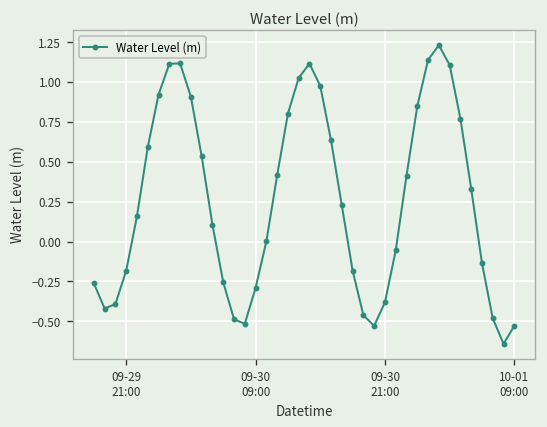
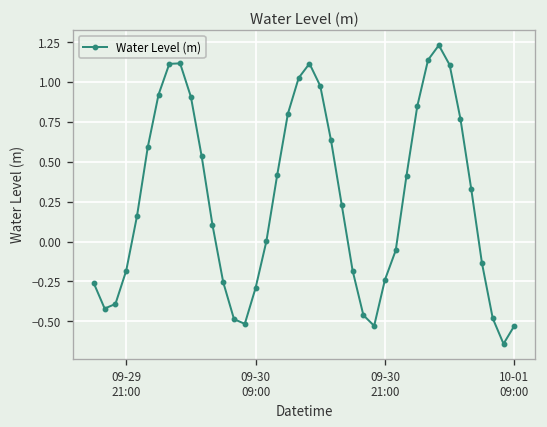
09-30 21:00: -0.38 -> -0.24
